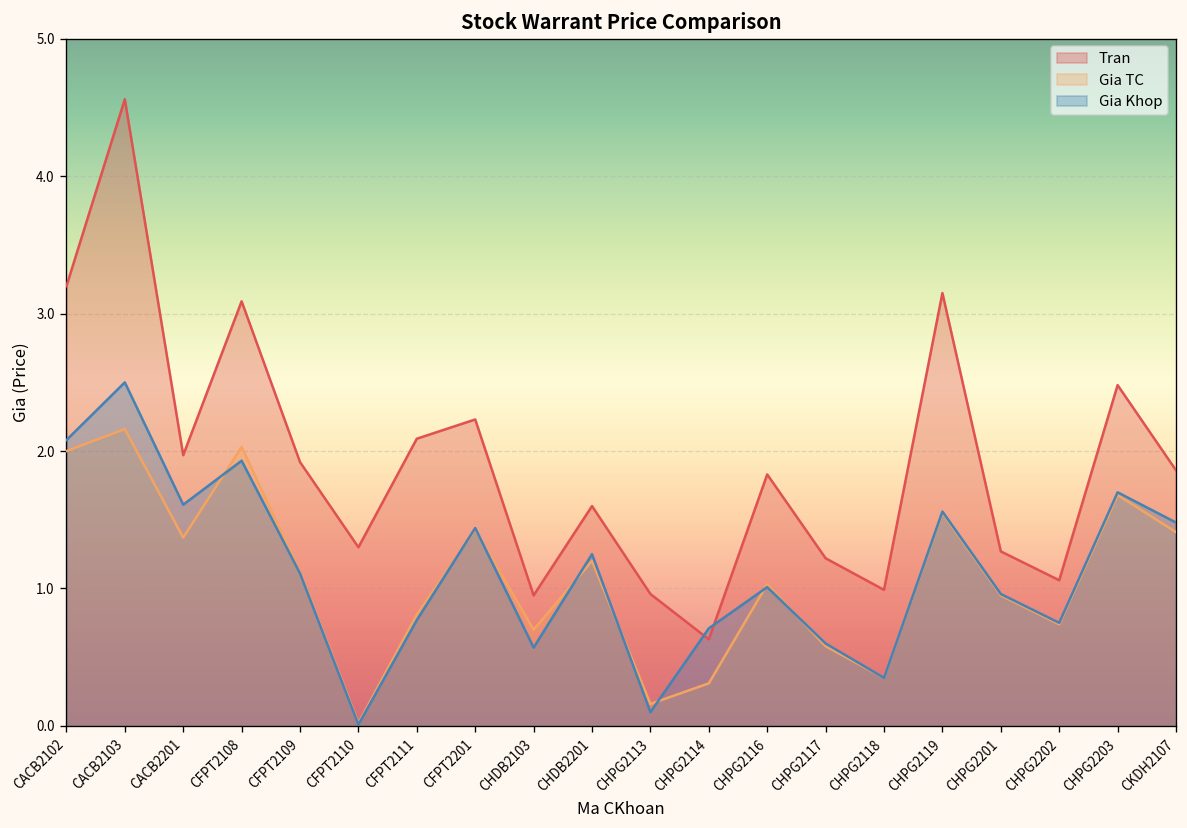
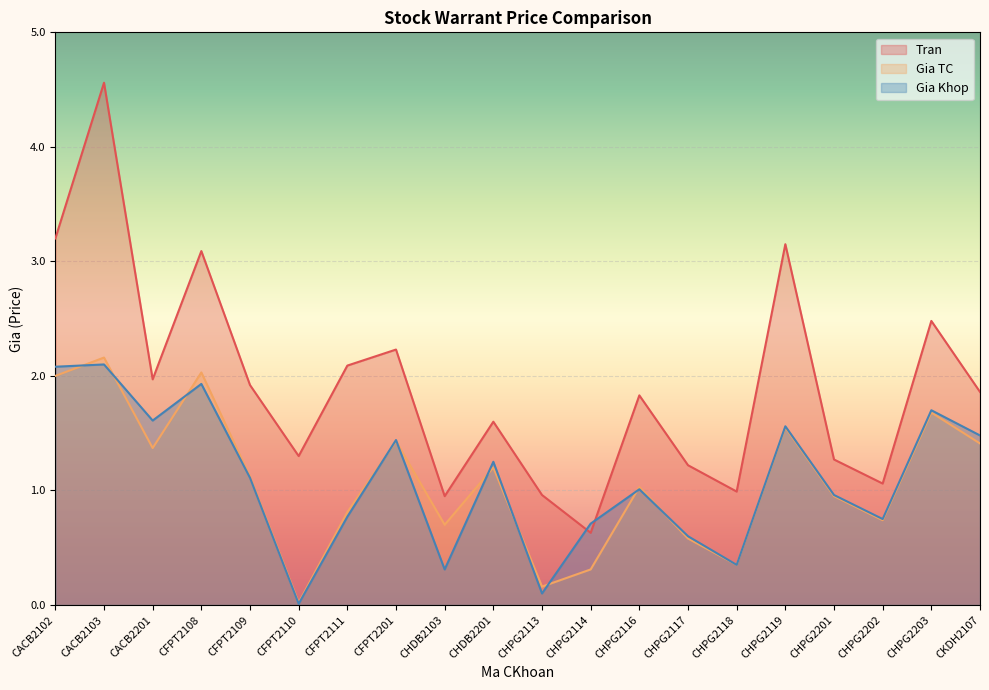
Gia Khop, CACB2103: 2.5 -> 2.1
Gia Khop, CHDB2103: 0.57 -> 0.31
